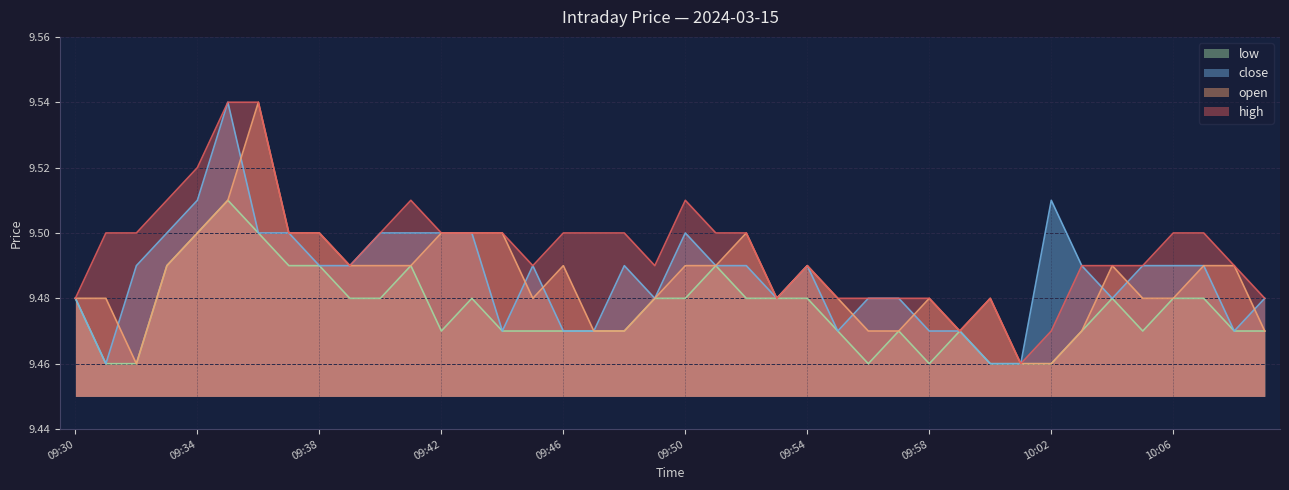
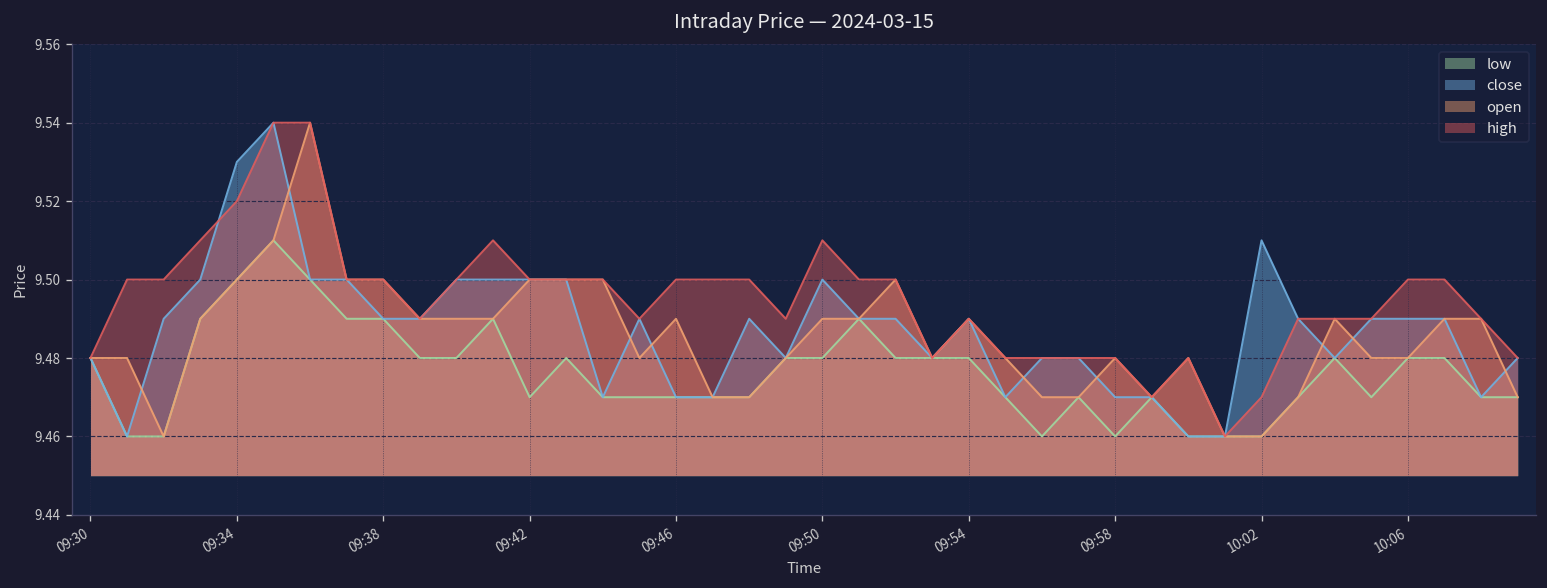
close, 09:34: 9.51 -> 9.53
